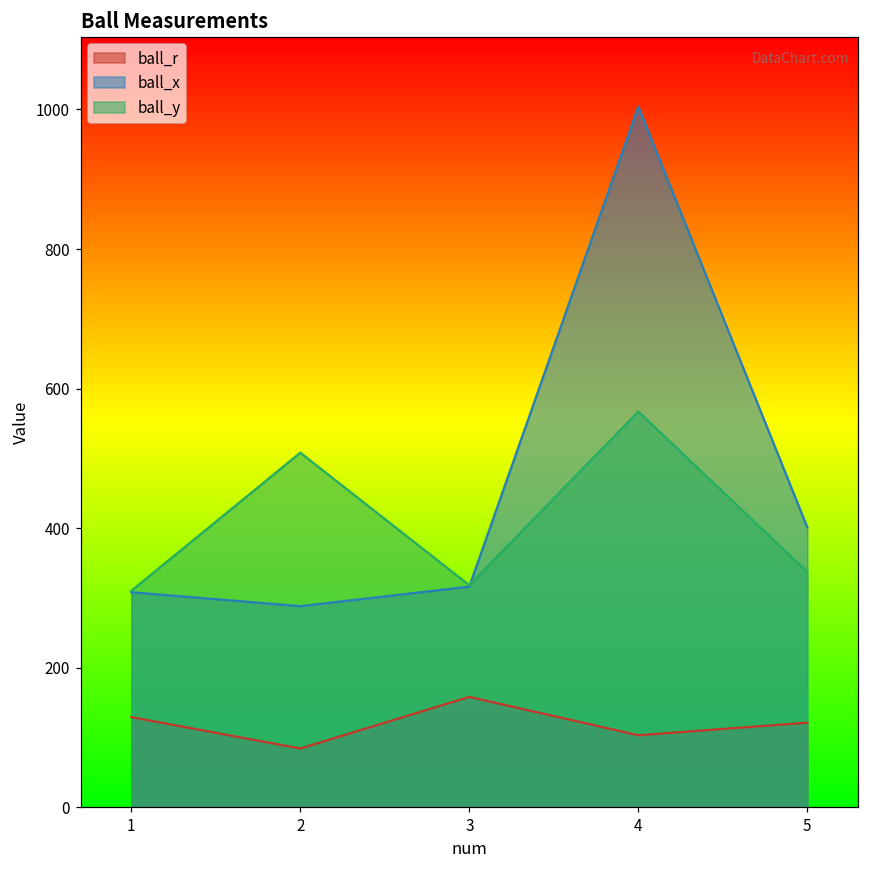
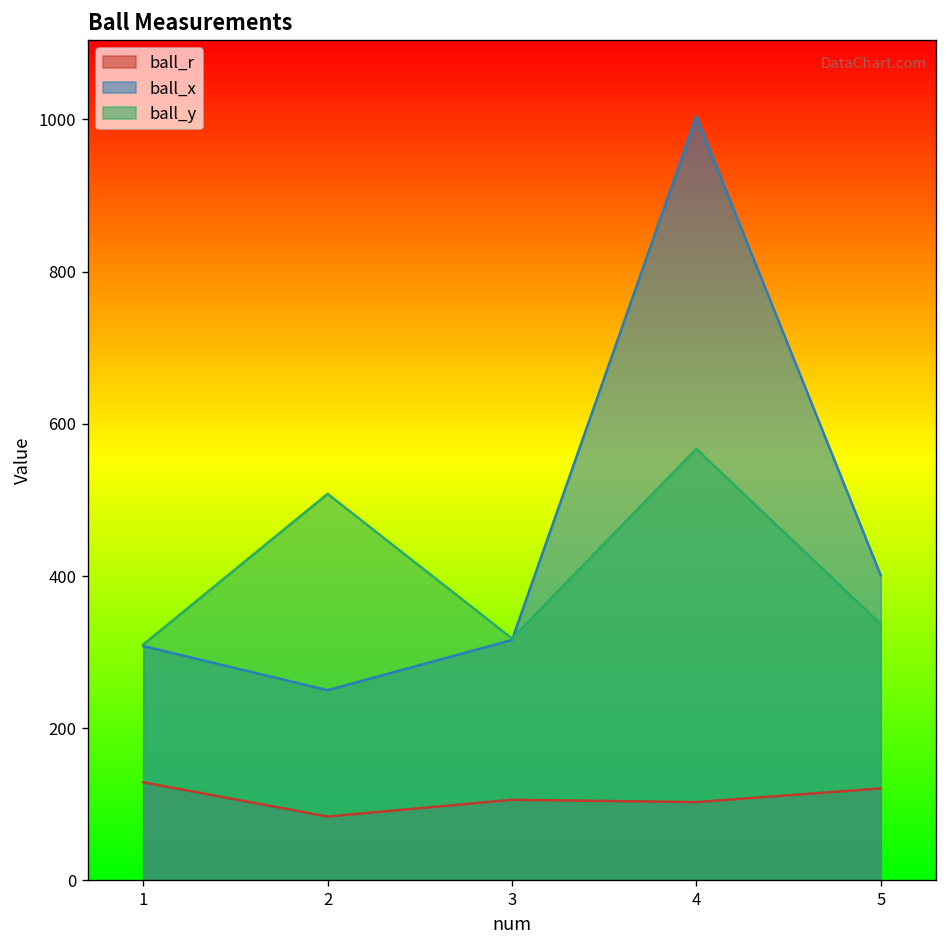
ball_x, 2: 290 -> 250
ball_r, 3: 160 -> 110
